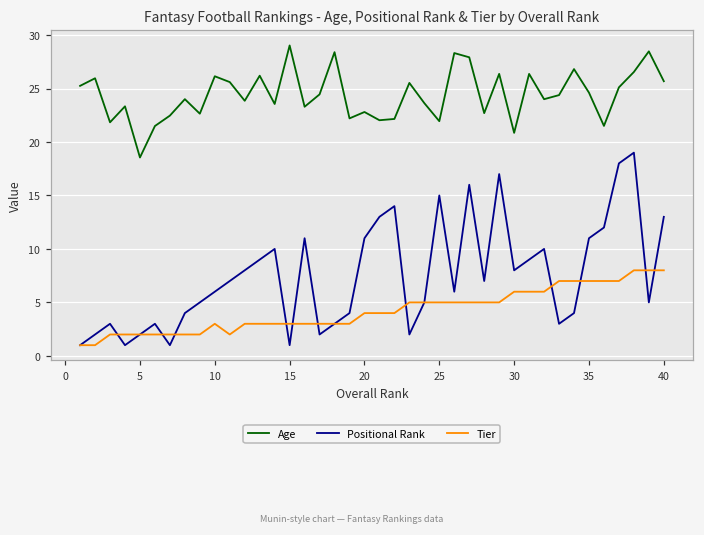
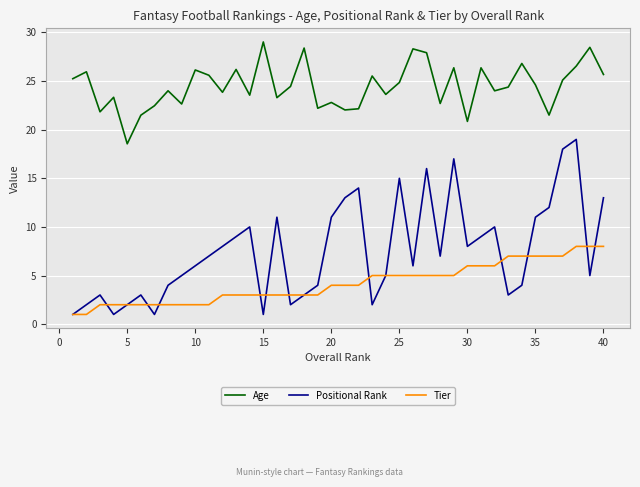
Tier, 10: 3 -> 2
Age, 25: 22 -> 25
